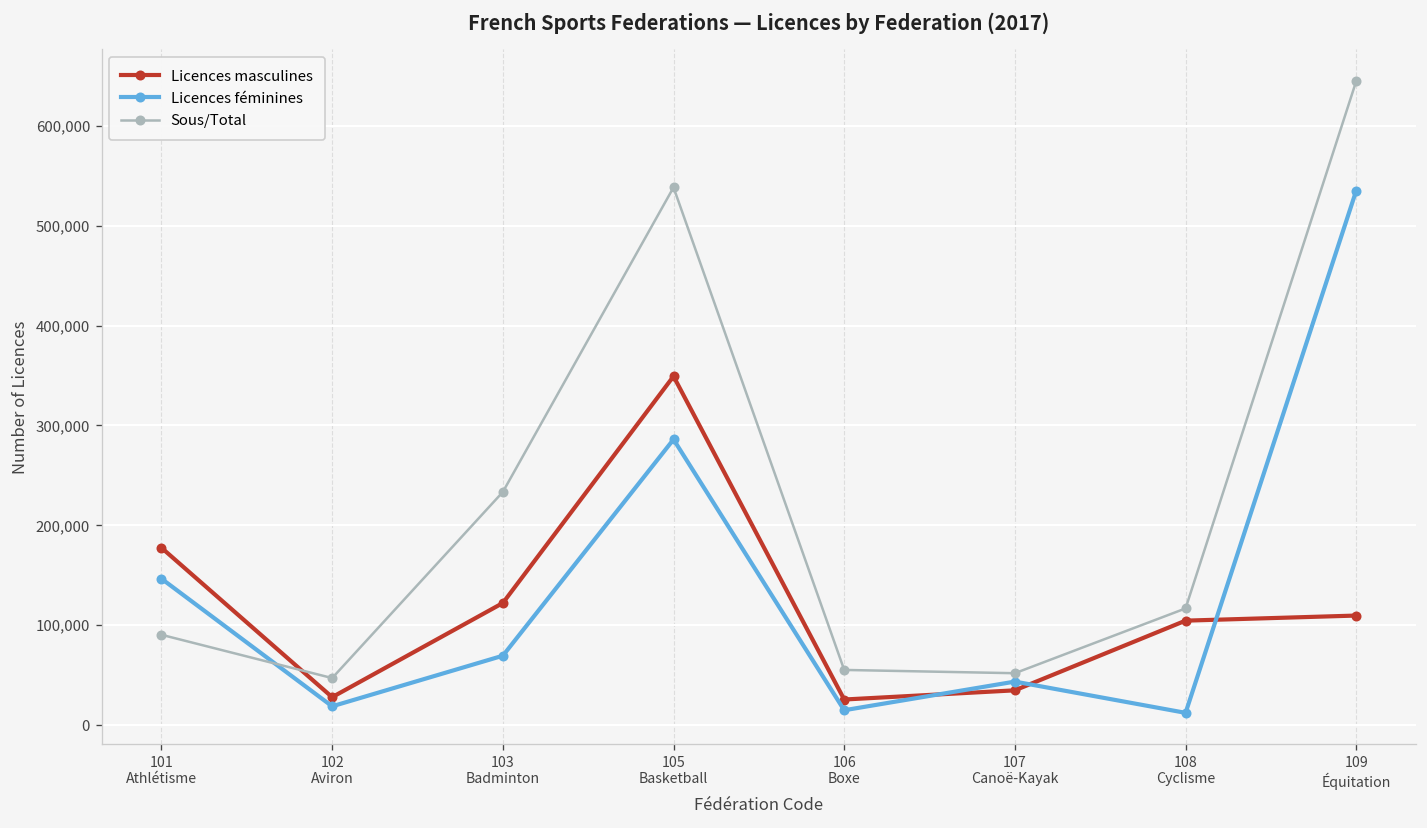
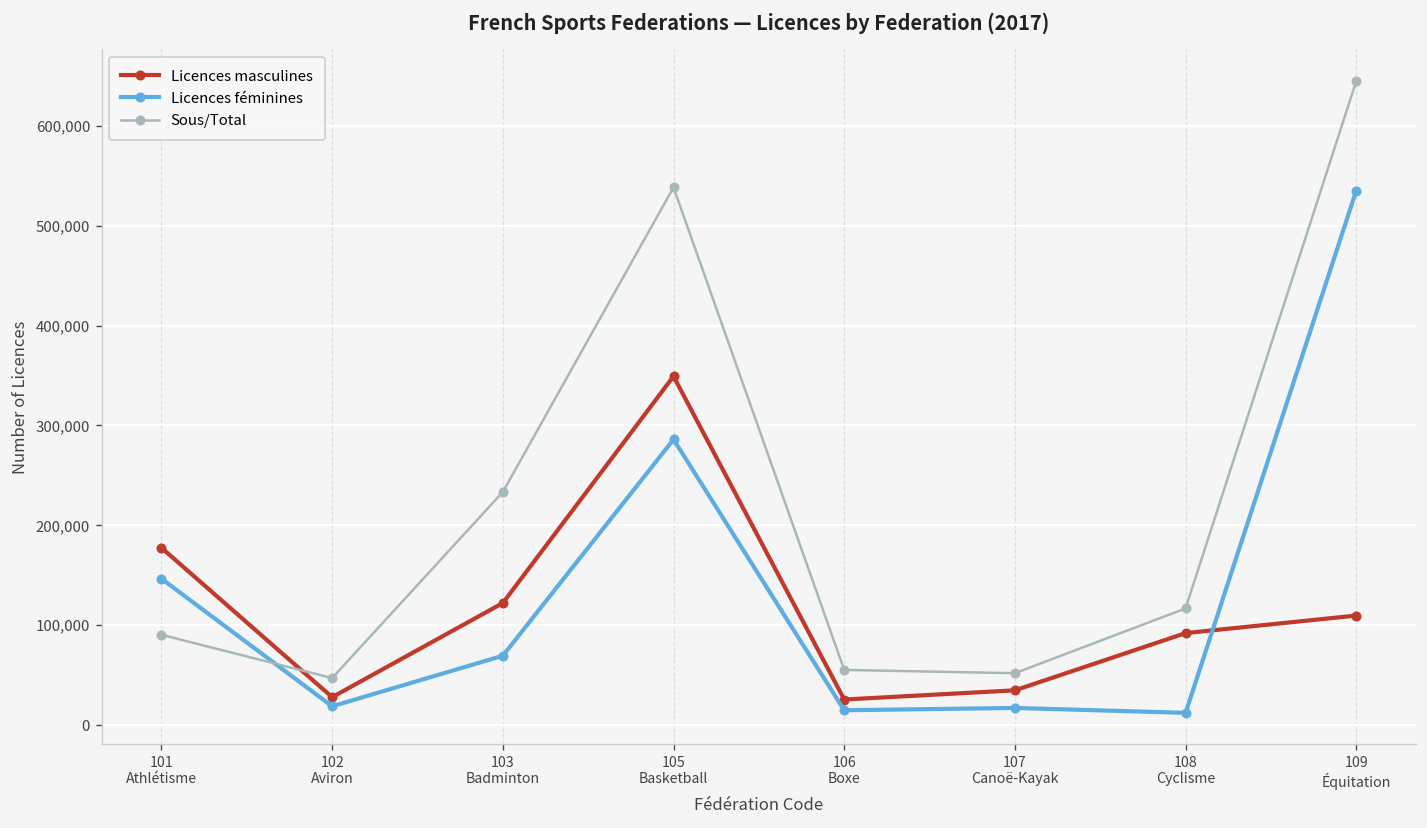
Licences féminines, 107 Canoë-Kayak: 40,000 -> 20,000
Licences masculines, 108 Cyclisme: 100,000 -> 90,000
